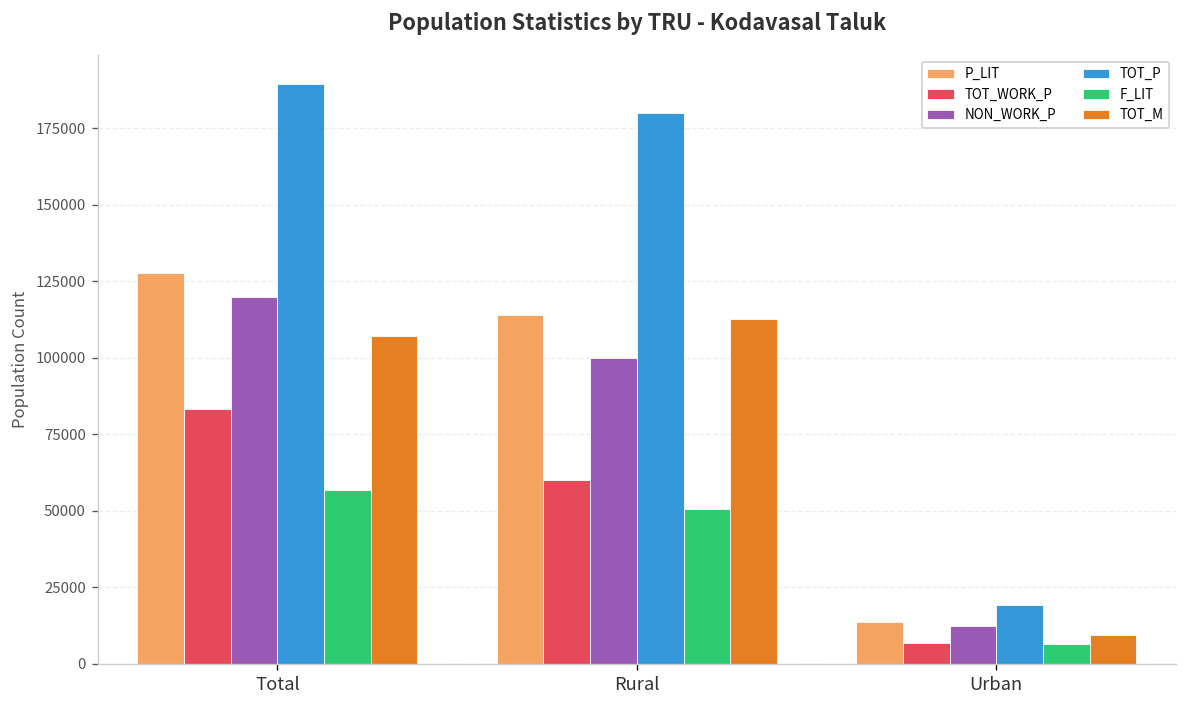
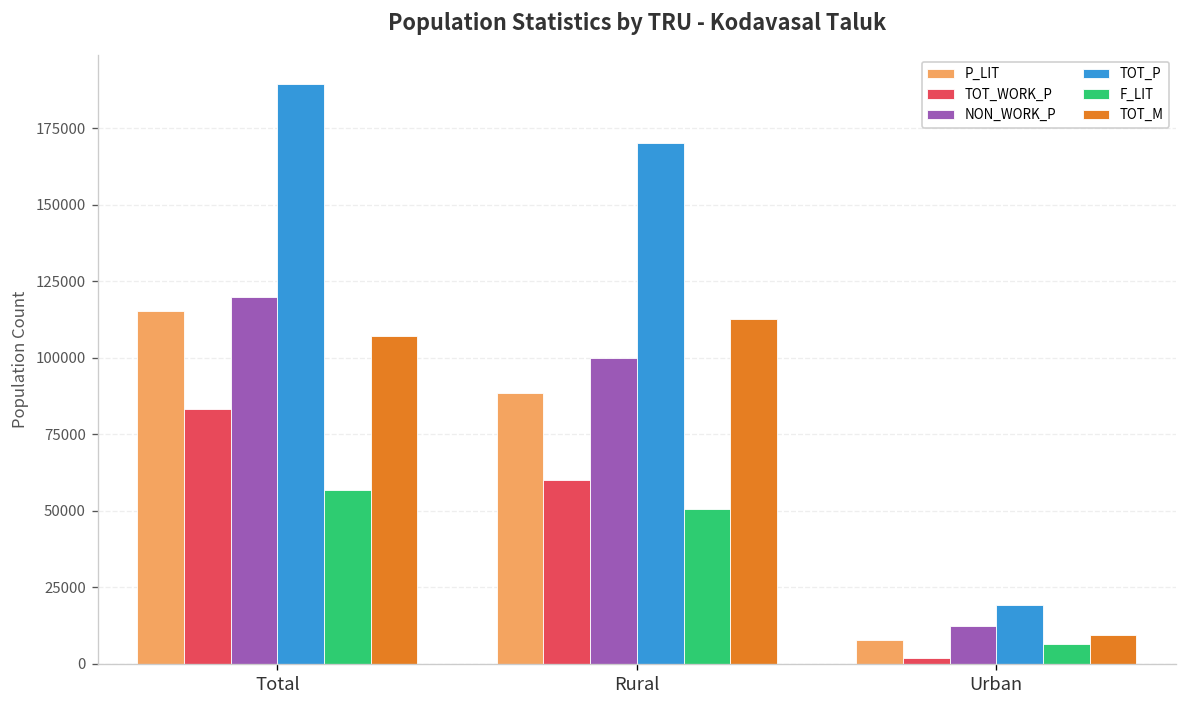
P_LIT, Total: 128000 -> 115000
P_LIT, Rural: 114000 -> 89000
TOT_P, Rural: 180000 -> 170000
P_LIT, Urban: 14000 -> 8000
TOT_WORK_P, Urban: 7000 -> 2000
